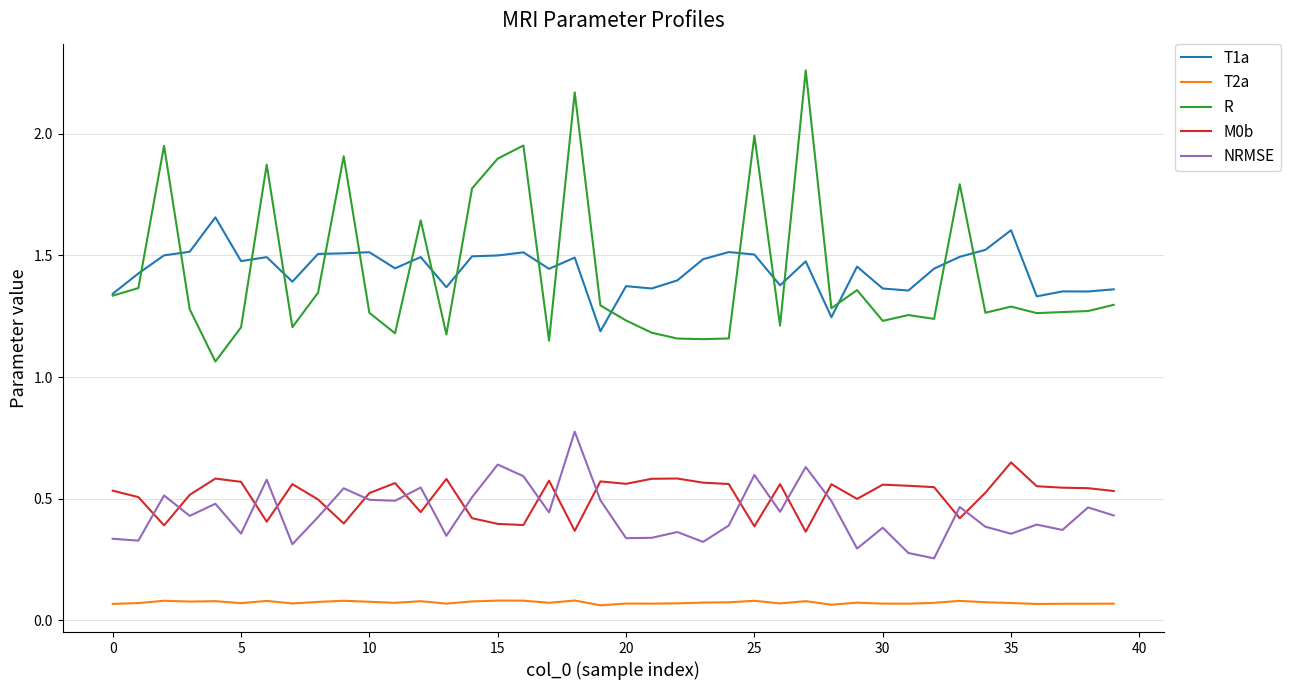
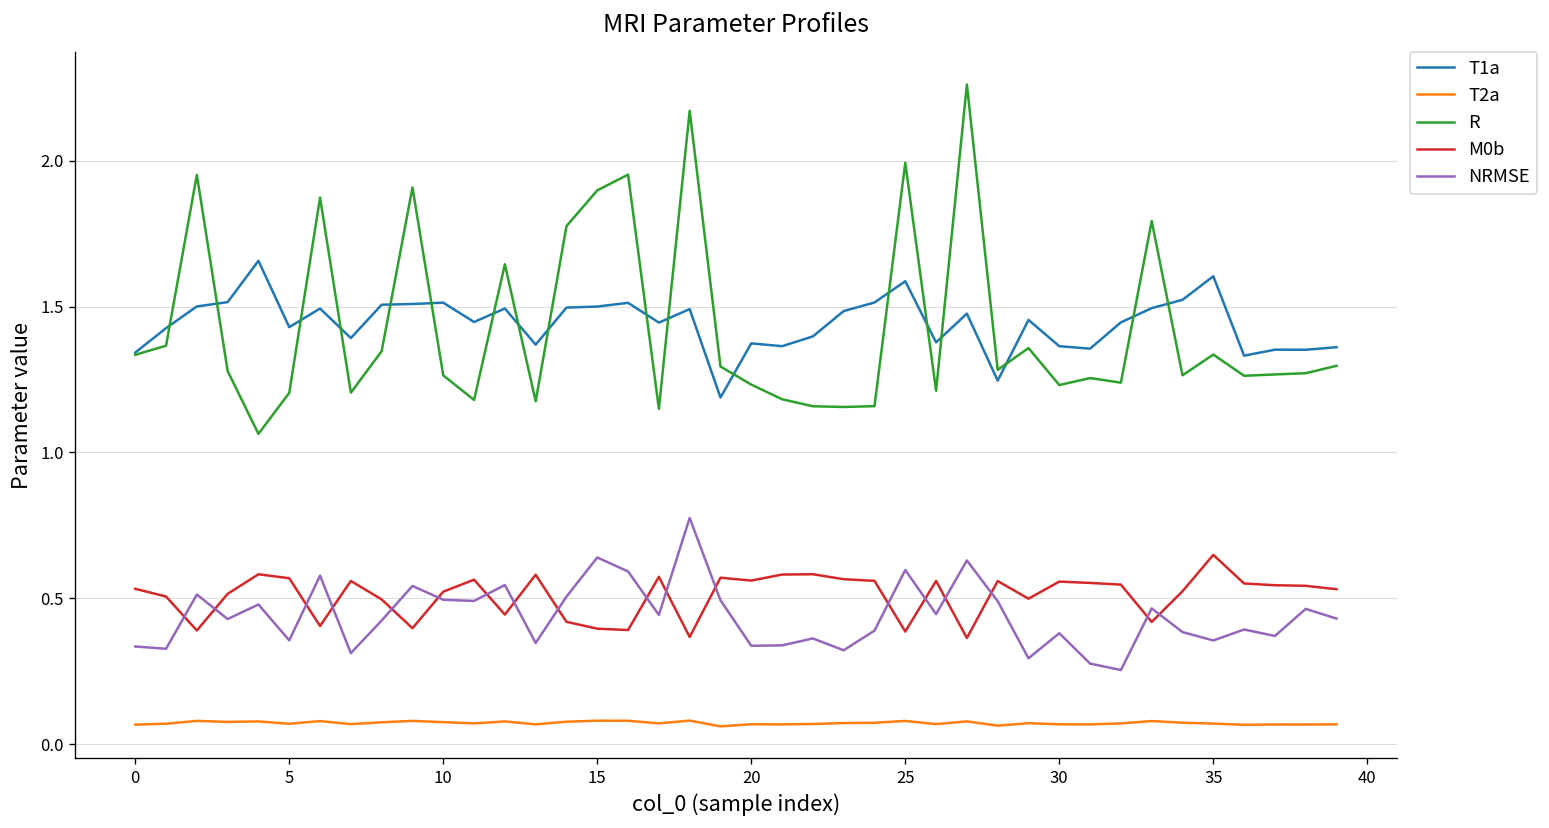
T1a, 5: 1.48 -> 1.43
T1a, 25: 1.50 -> 1.59
R, 35: 1.29 -> 1.34
